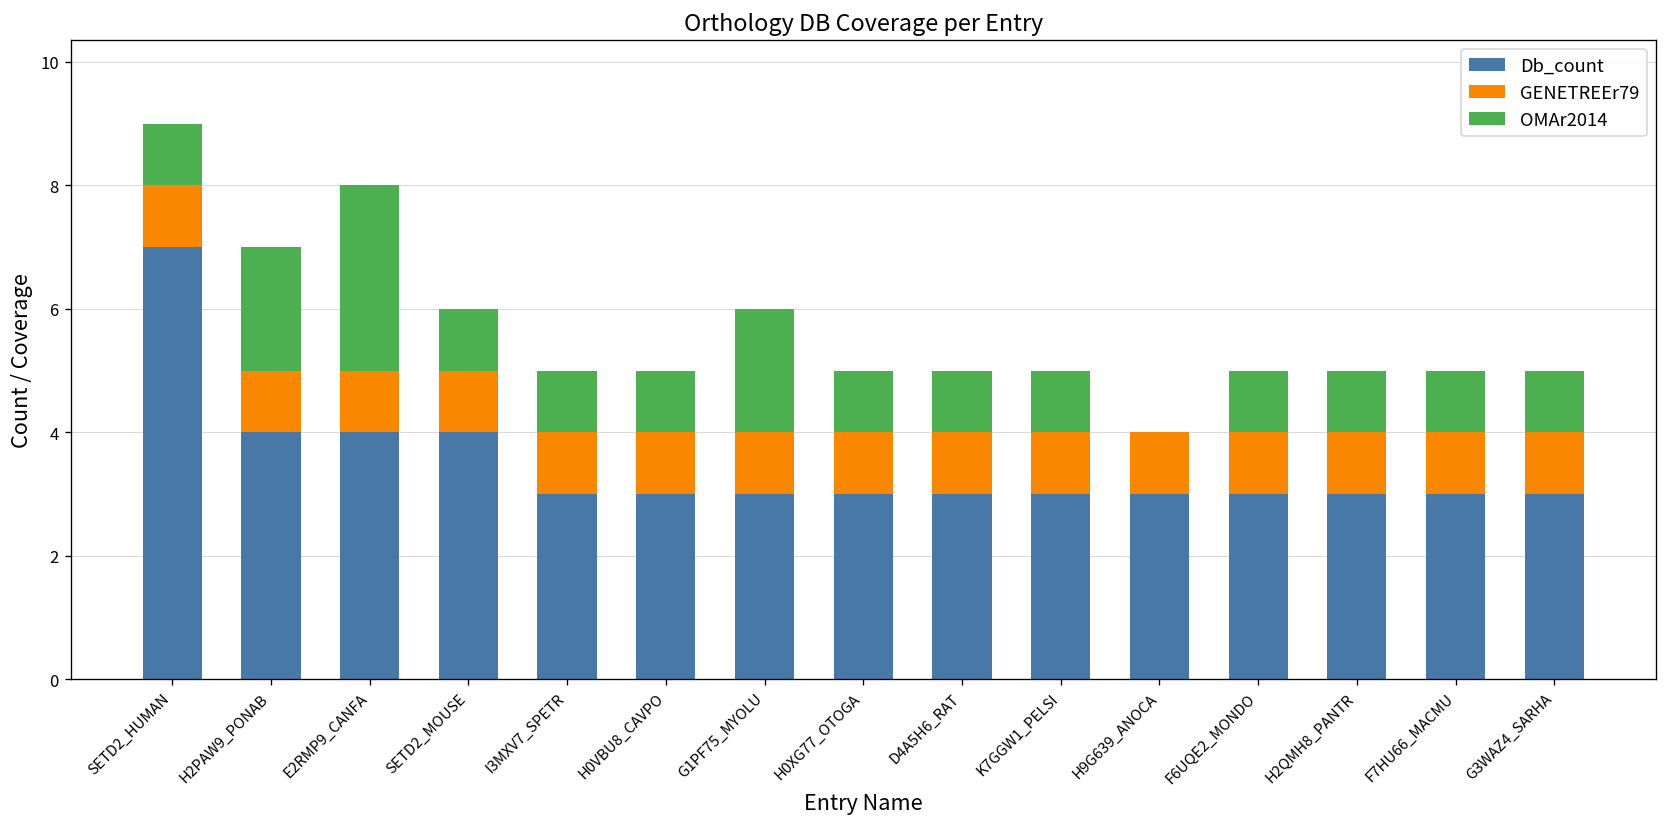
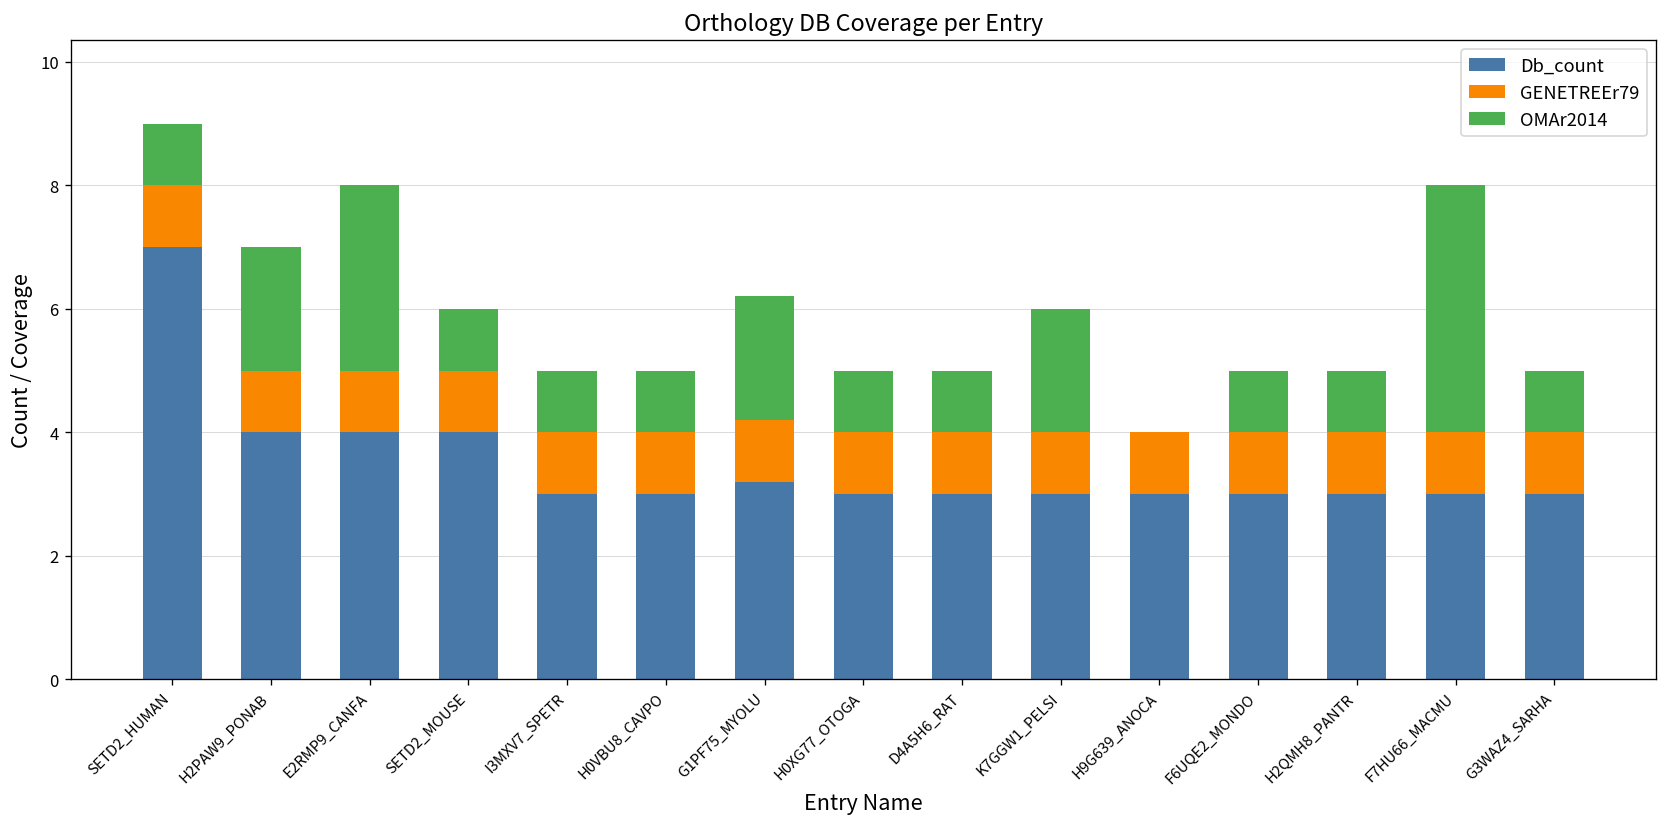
Db_count, G1PF75_MYOLU: 3.0 -> 3.2
OMAr2014, K7GGW1_PELSI: 1 -> 2
OMAr2014, F7HU66_MACMU: 1 -> 4
